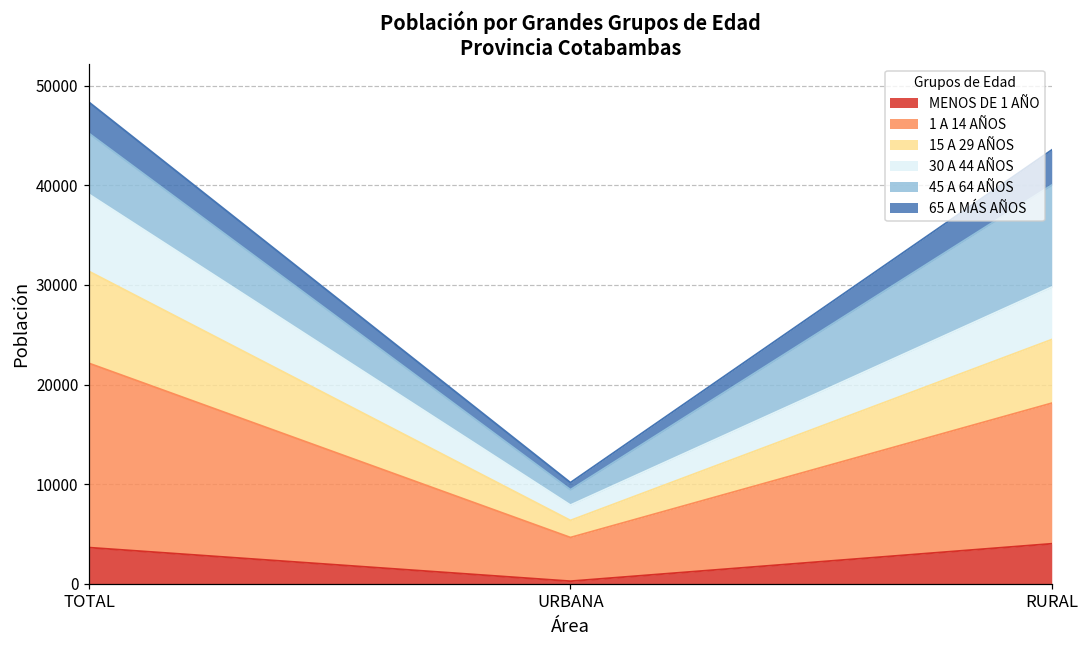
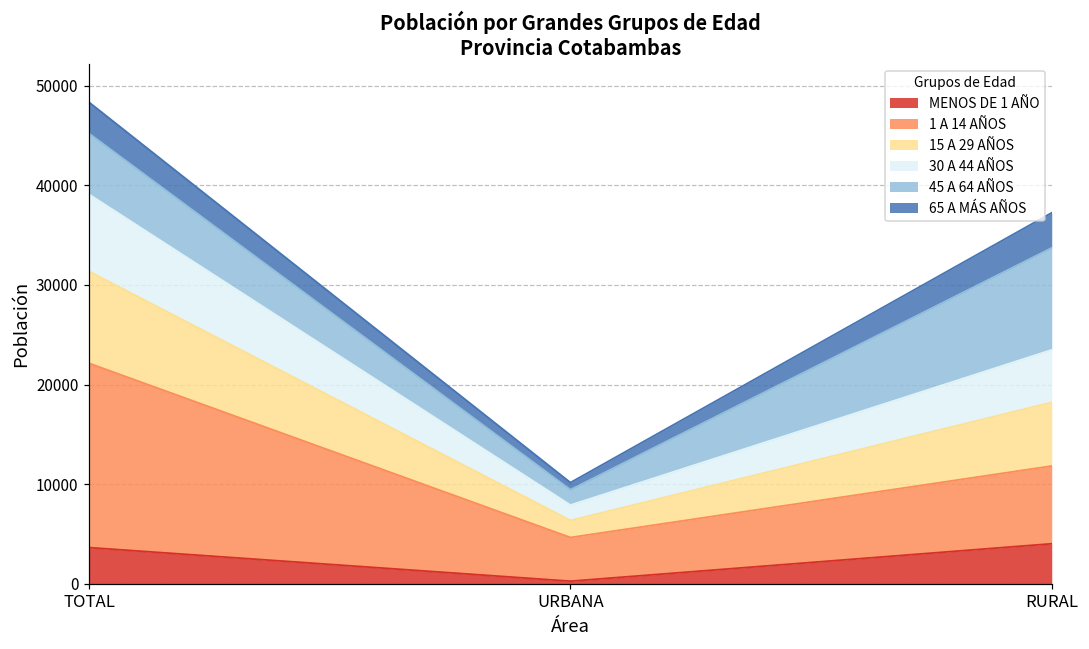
1 A 14 AÑOS, RURAL: 14000 -> 8000
